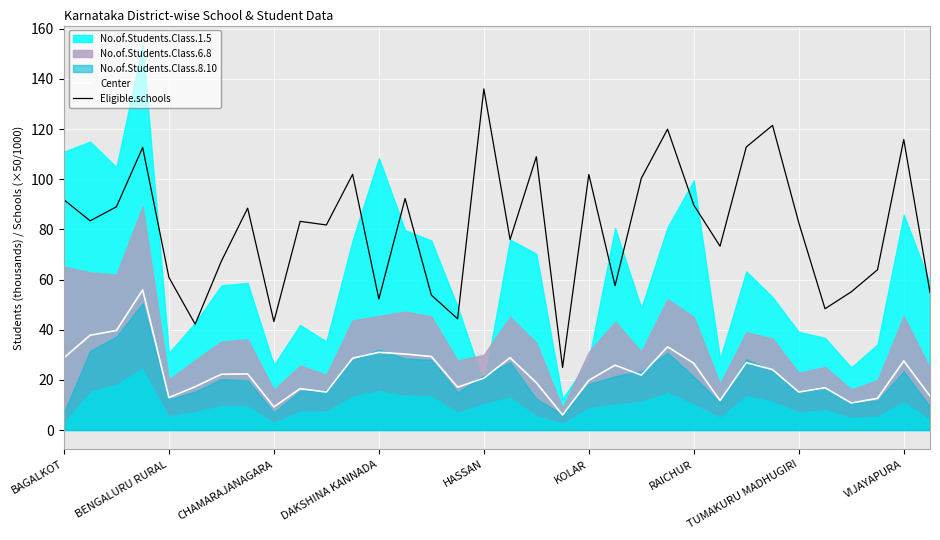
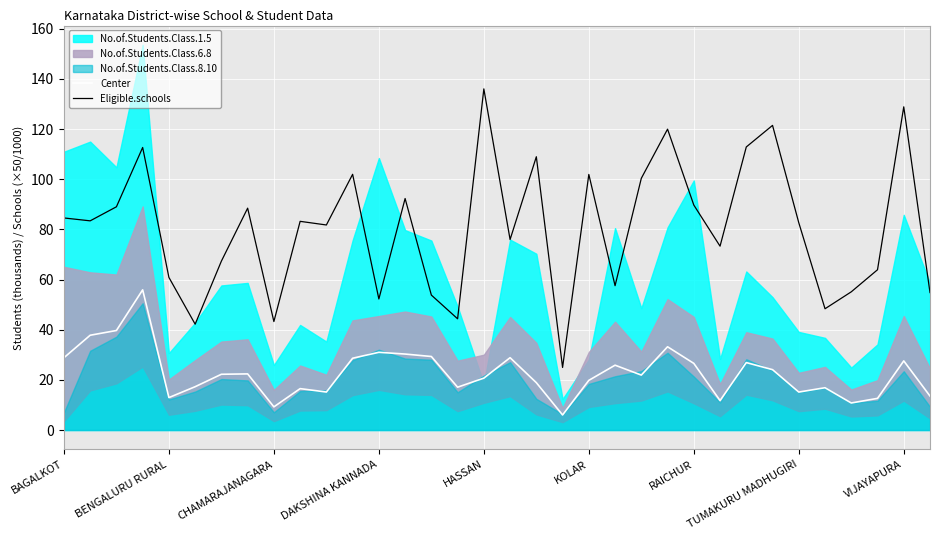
Eligible.schools, BAGALKOT: 92 -> 85
Eligible.schools, VIJAYAPURA: 116 -> 129
